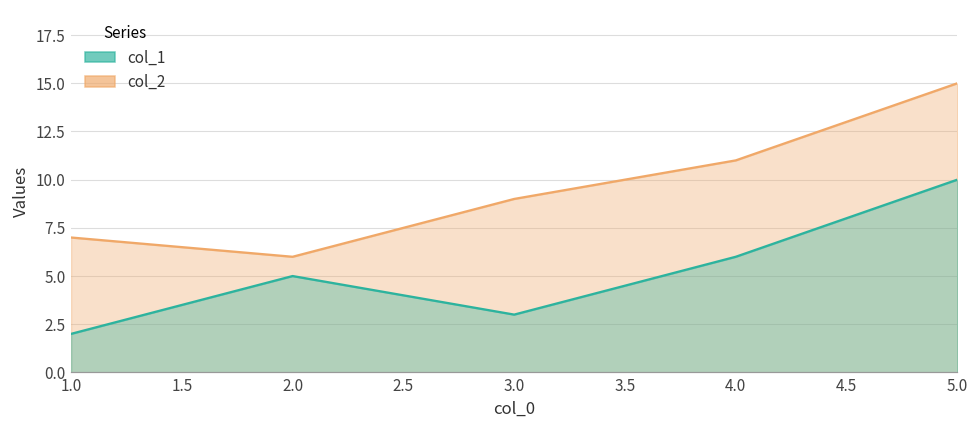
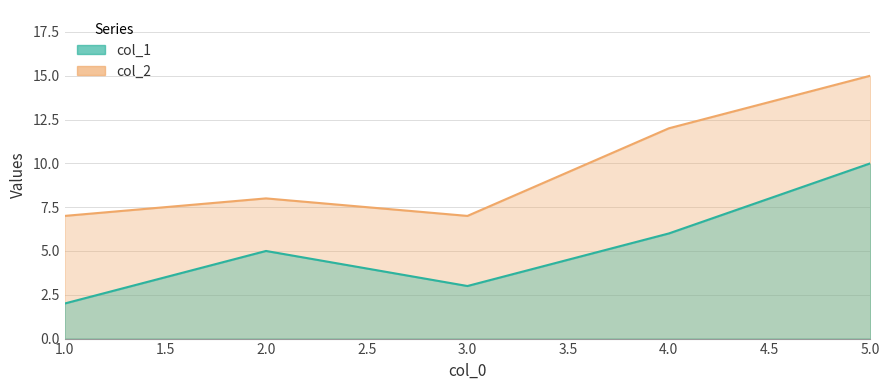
col_2, 2.0: 6 -> 8
col_2, 3.0: 9 -> 7
col_2, 4.0: 11 -> 12
